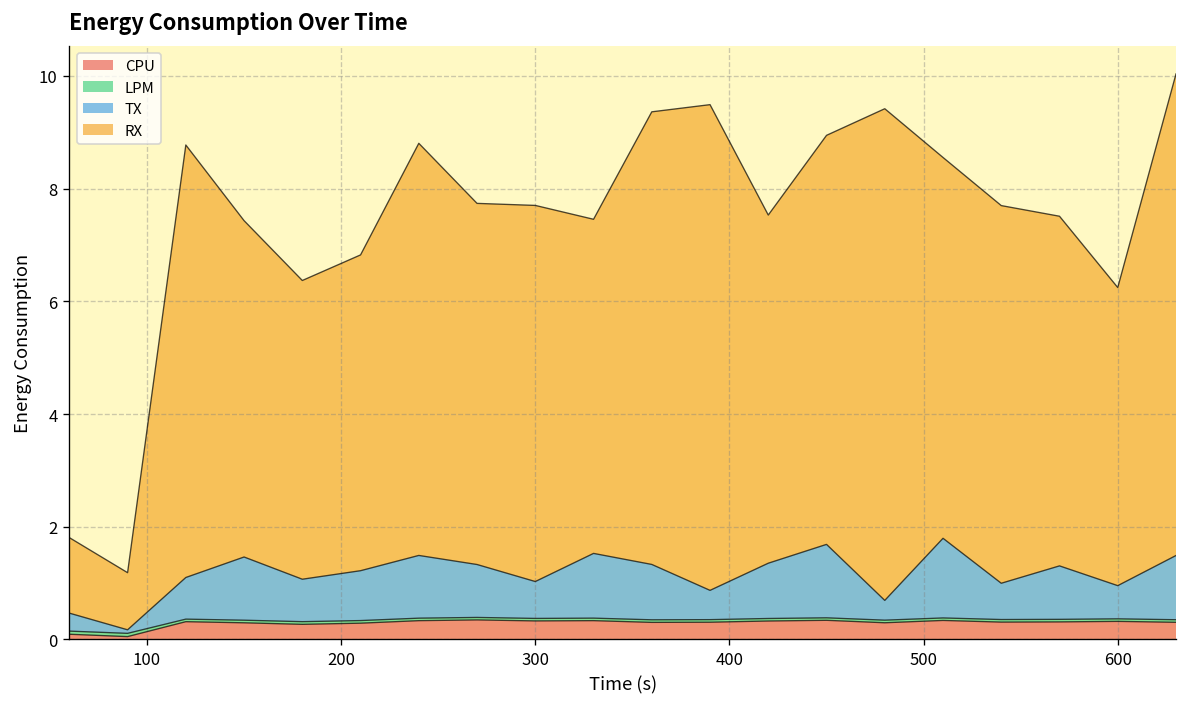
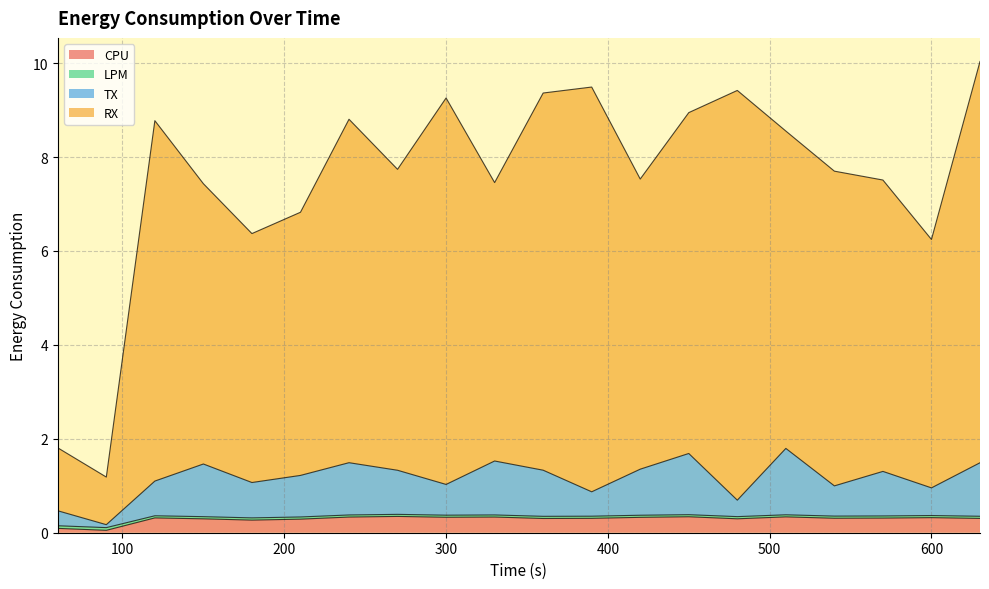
RX, 300: 6.7 -> 8.2
